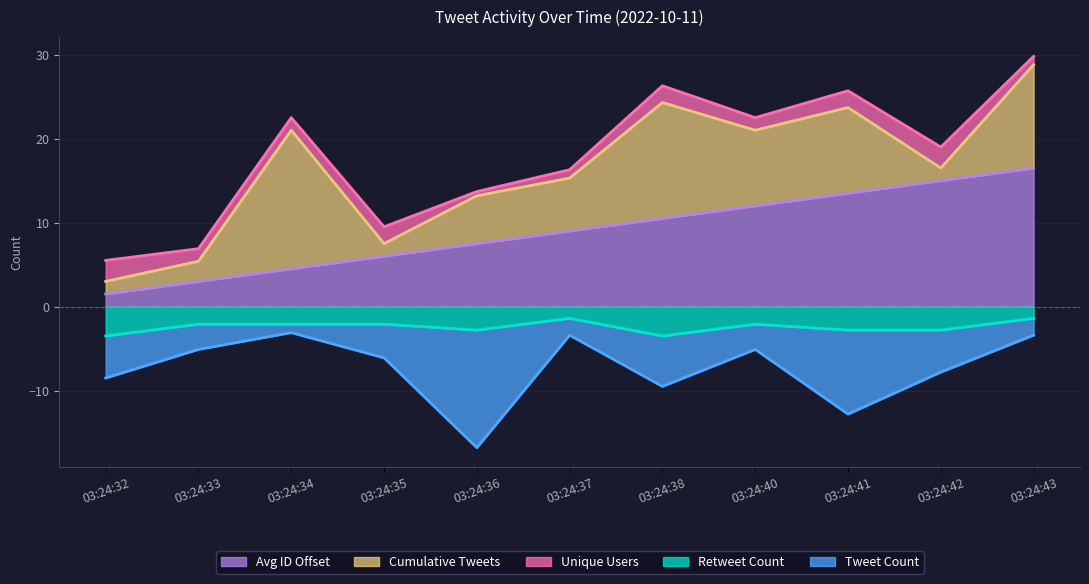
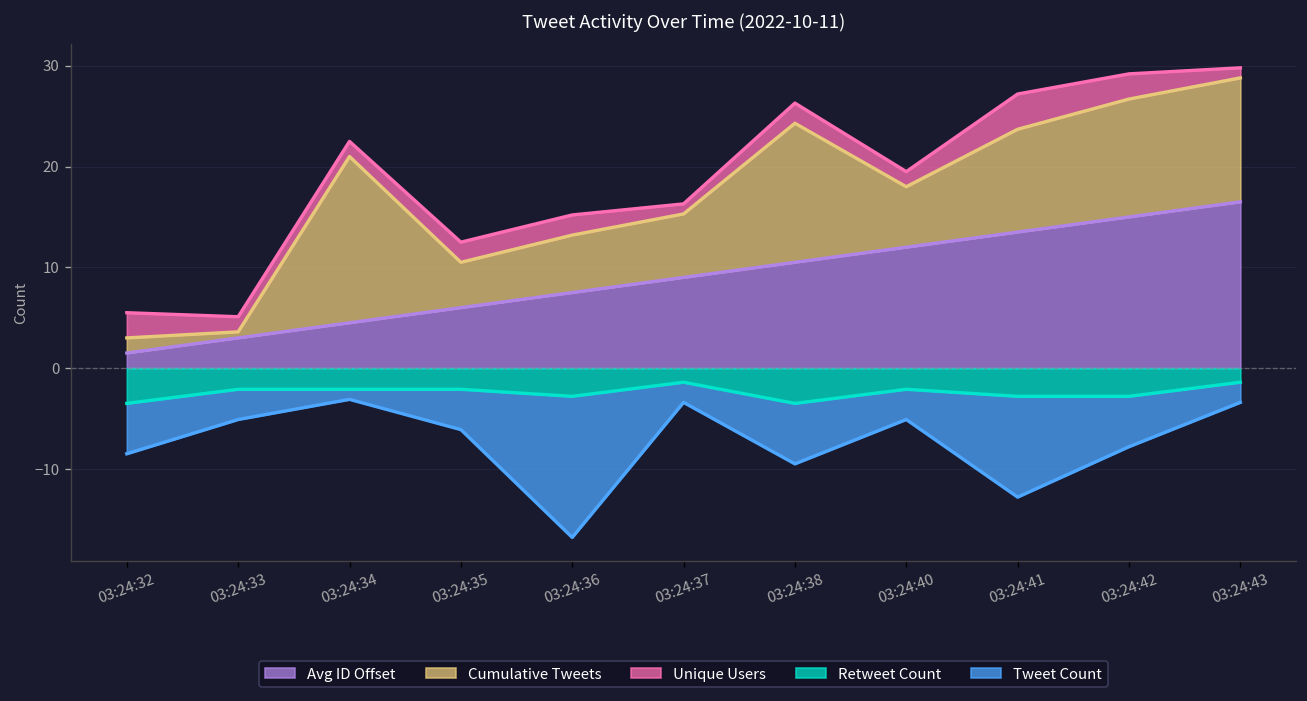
Cumulative Tweets, 03:24:33: 2 -> 1
Cumulative Tweets, 03:24:35: 2 -> 5
Unique Users, 03:24:36: 1 -> 2
Cumulative Tweets, 03:24:40: 9 -> 6
Unique Users, 03:24:41: 2 -> 4
Cumulative Tweets, 03:24:42: 2 -> 12
